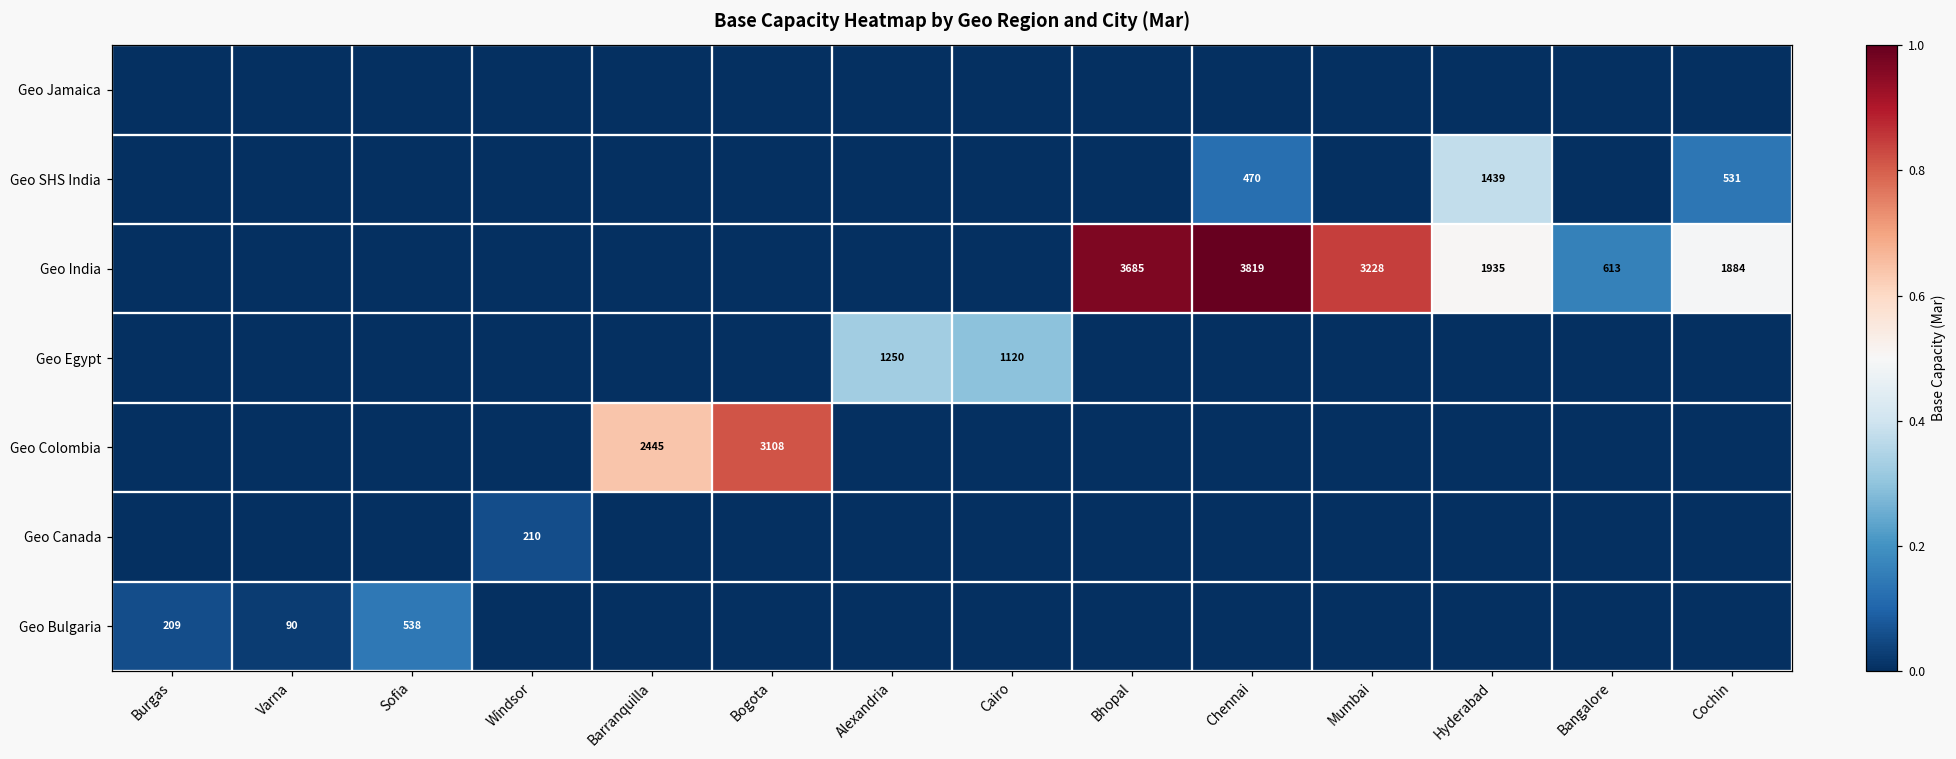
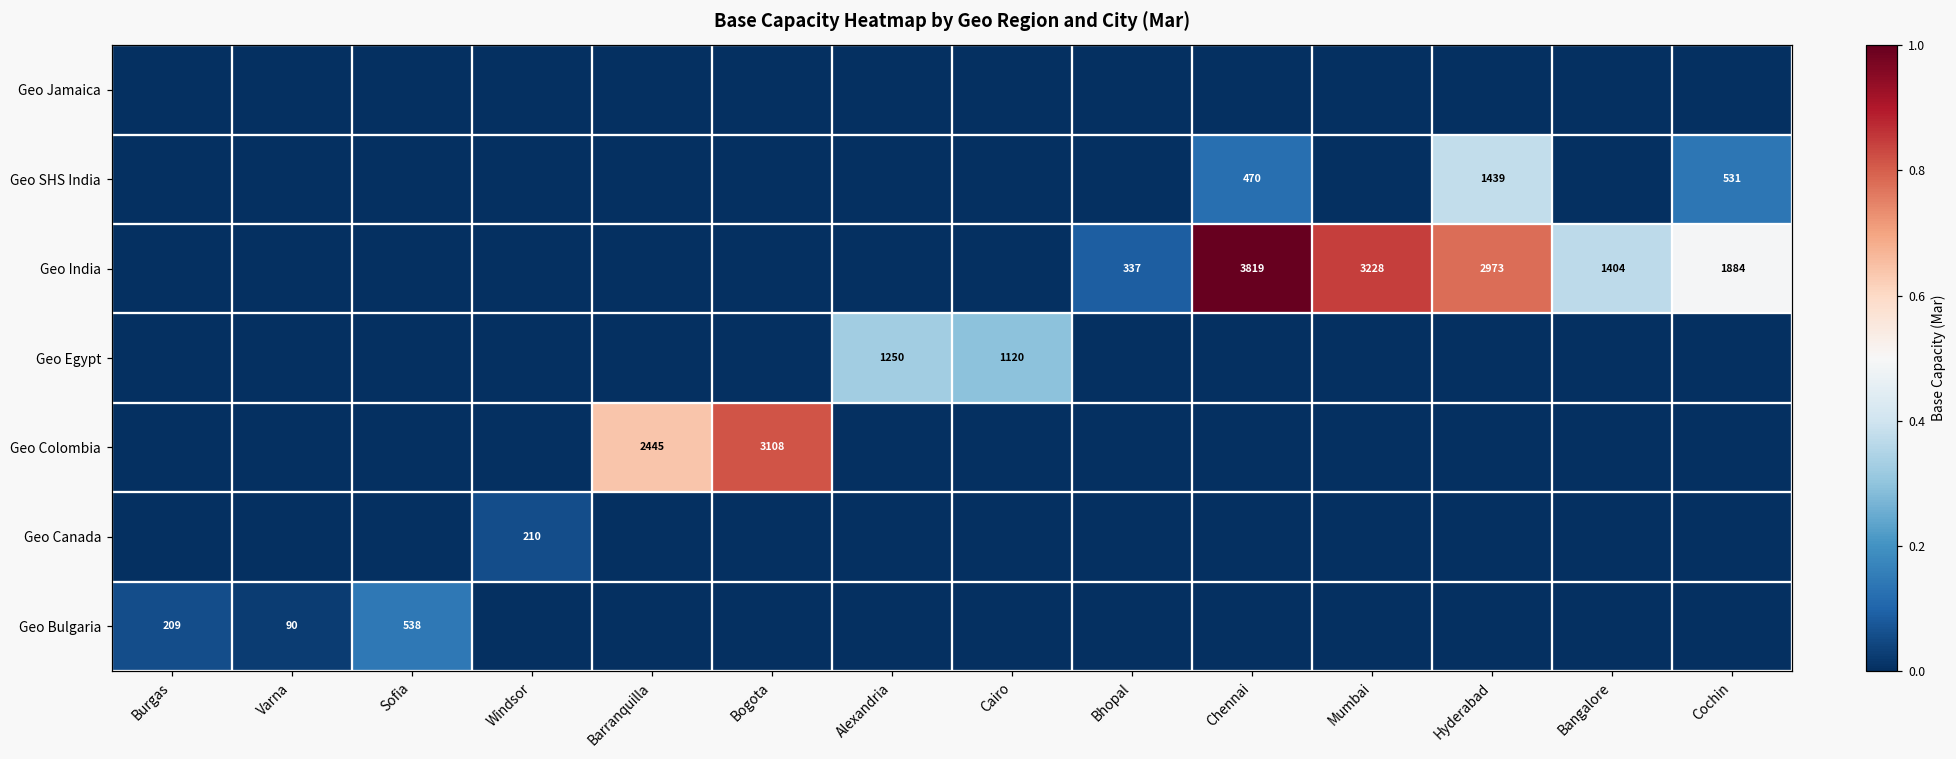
Geo India, Bhopal: 3685 -> 337
Geo India, Hyderabad: 1935 -> 2973
Geo India, Bangalore: 613 -> 1404
